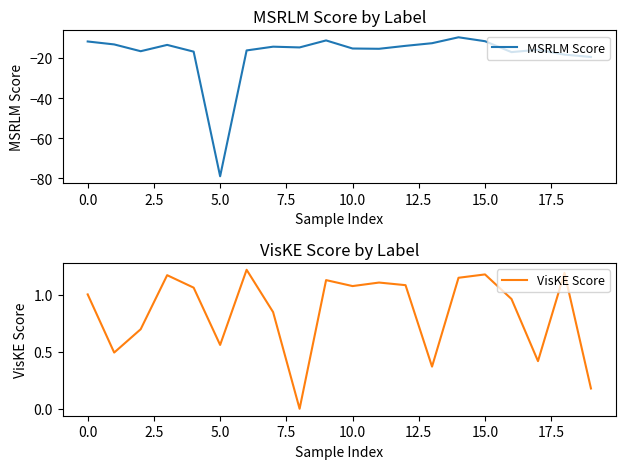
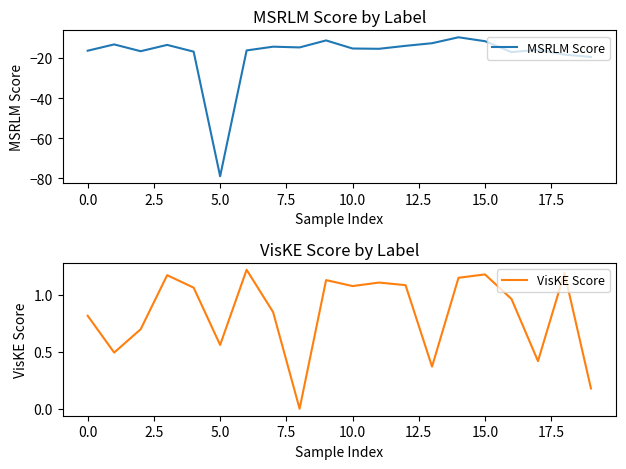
MSRLM Score by Label, 0.0: -12 -> -16
VisKE Score by Label, 0.0: 1.00 -> 0.81
